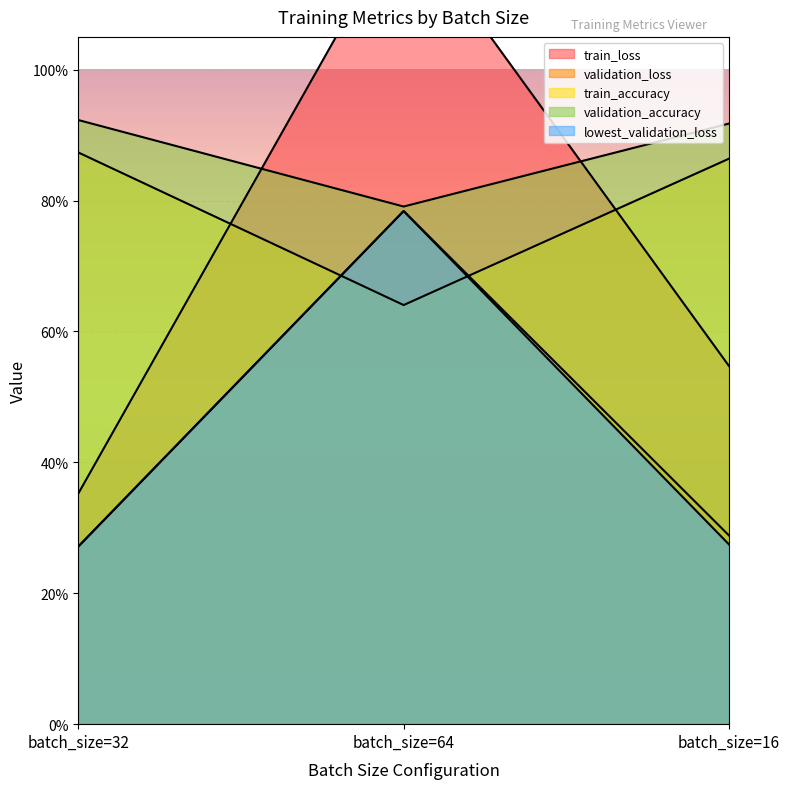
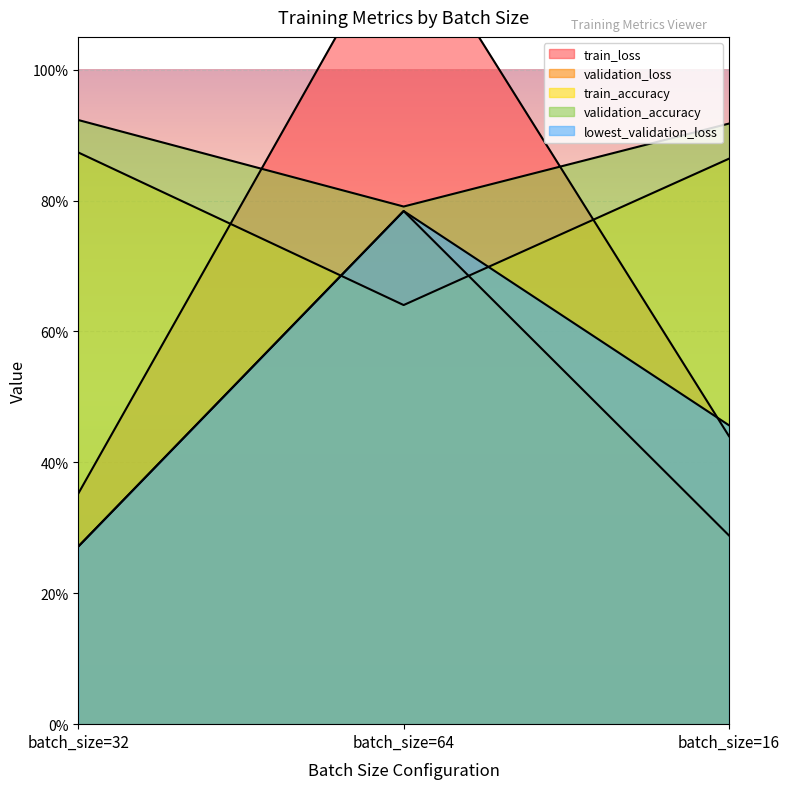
train_loss, batch_size=16: 55% -> 44%
lowest_validation_loss, batch_size=16: 27% -> 46%
